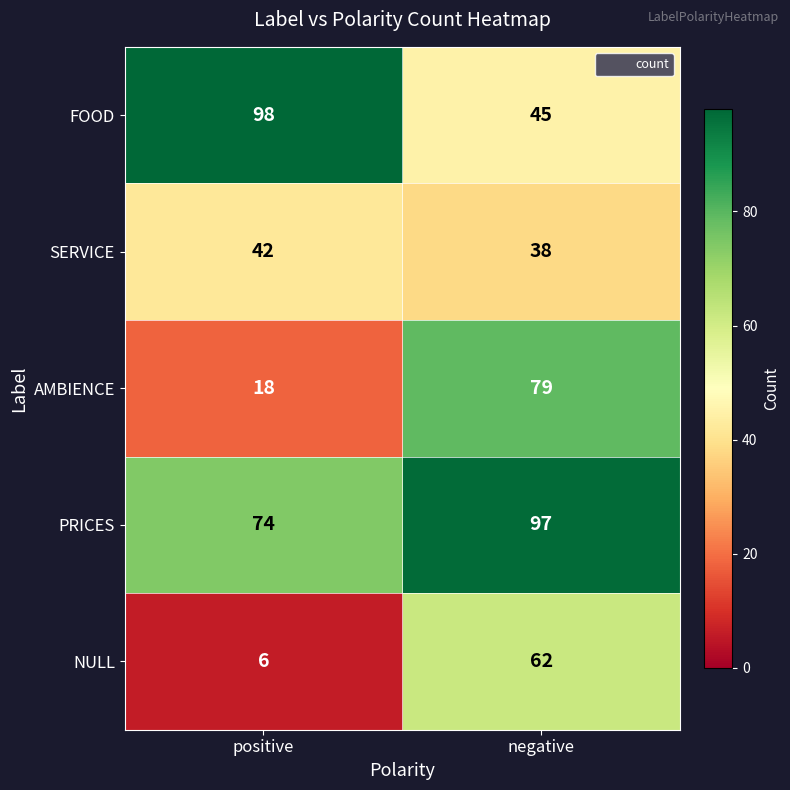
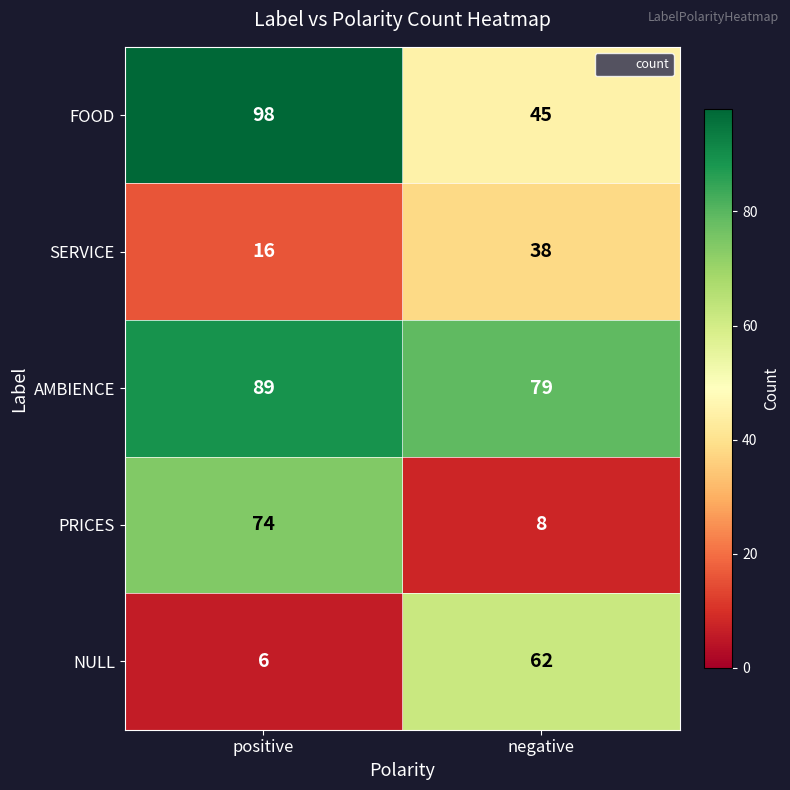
SERVICE, positive: 42 -> 16
AMBIENCE, positive: 18 -> 89
PRICES, negative: 97 -> 8
